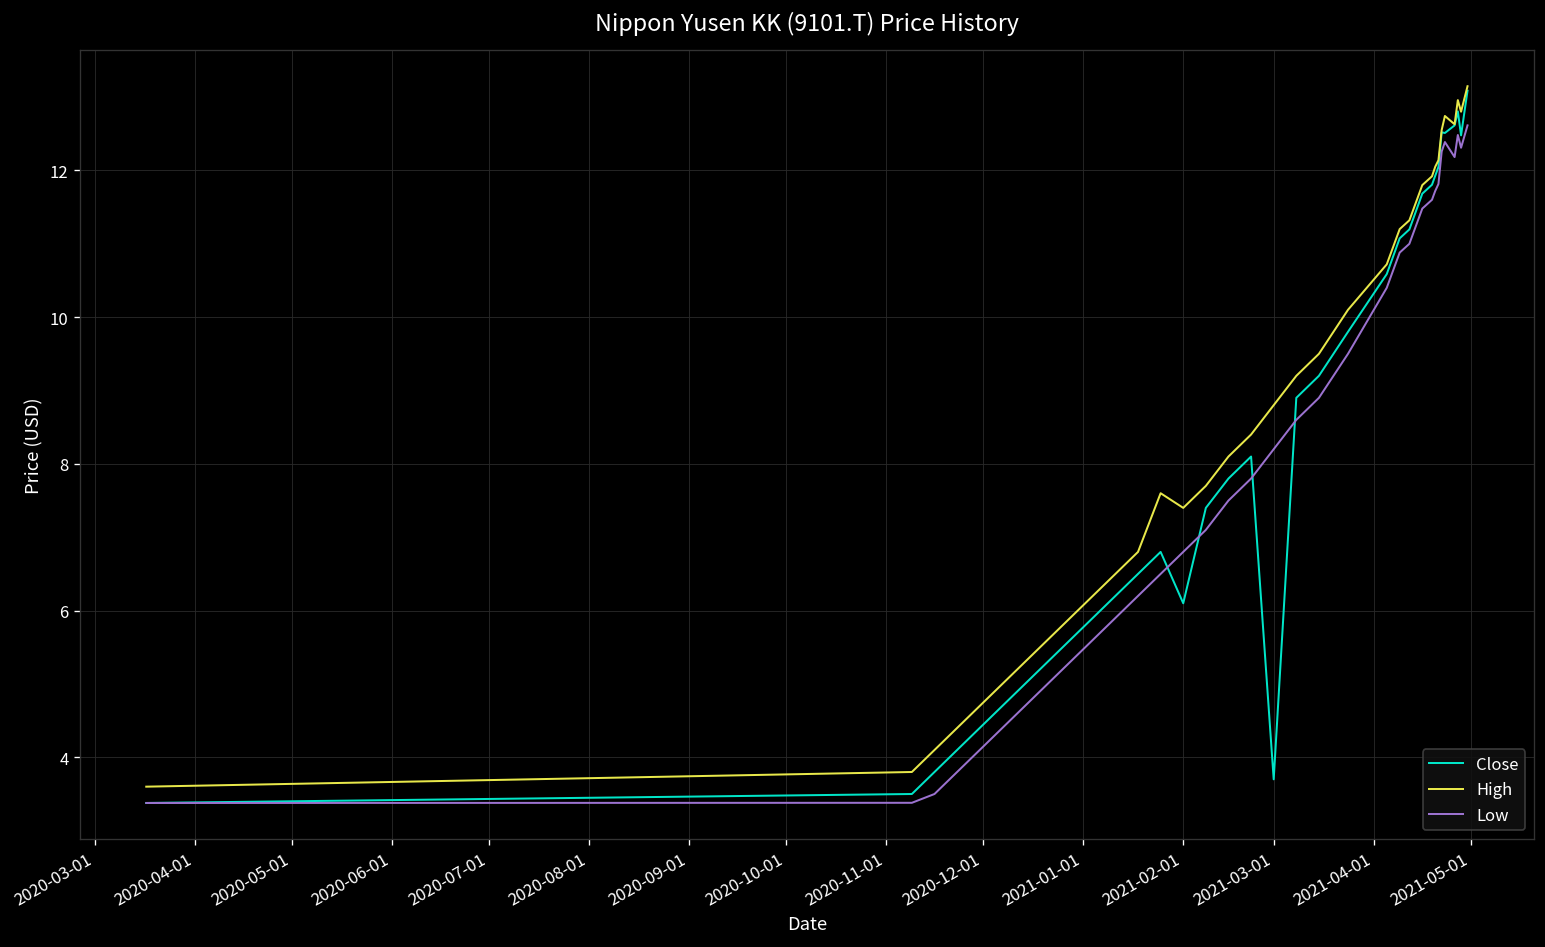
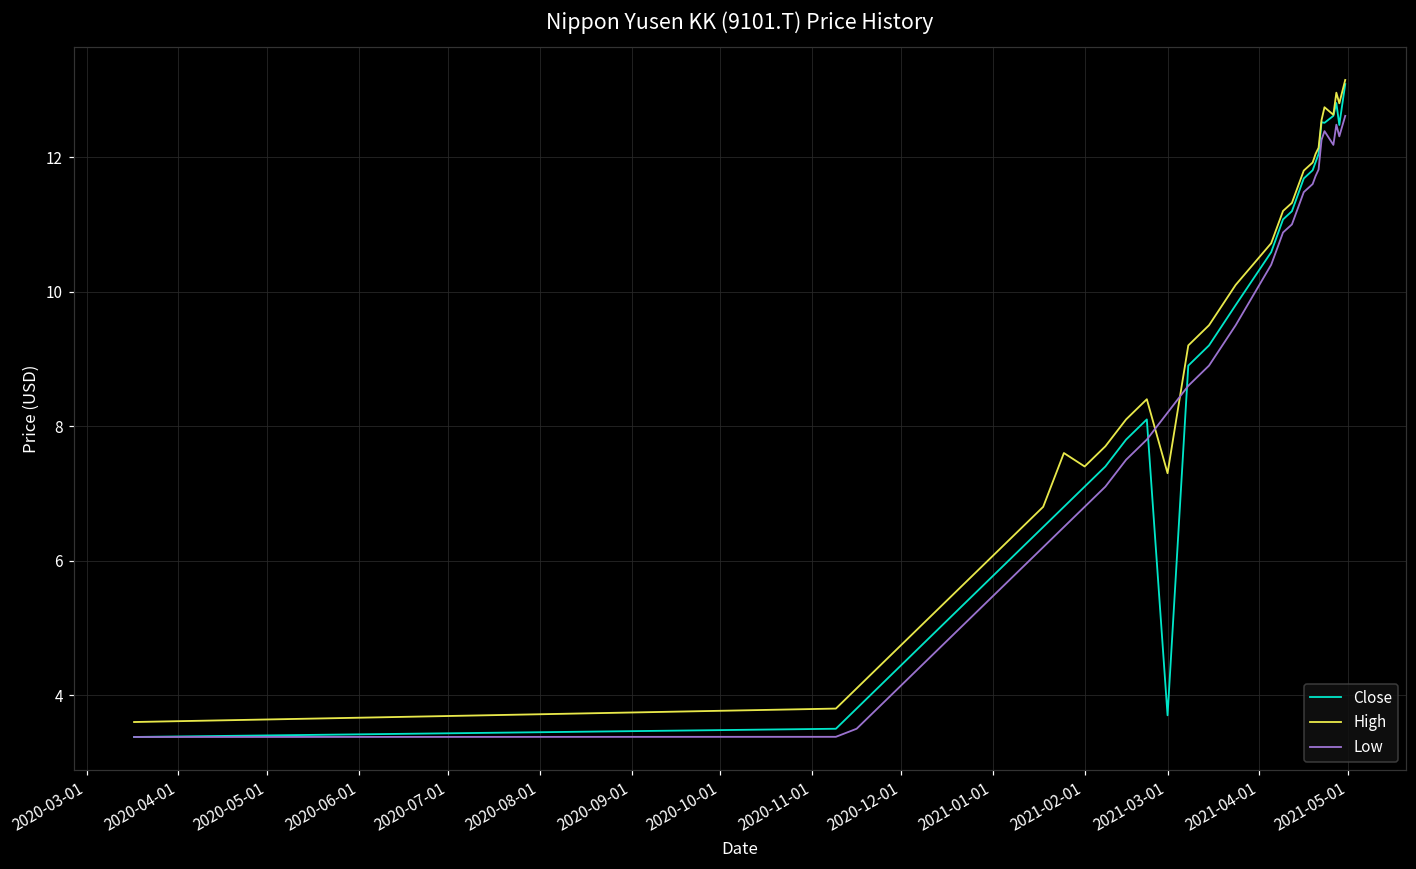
Close, 2021-02-01: 6.1 -> 7.1
High, 2021-03-01: 8.8 -> 7.3
